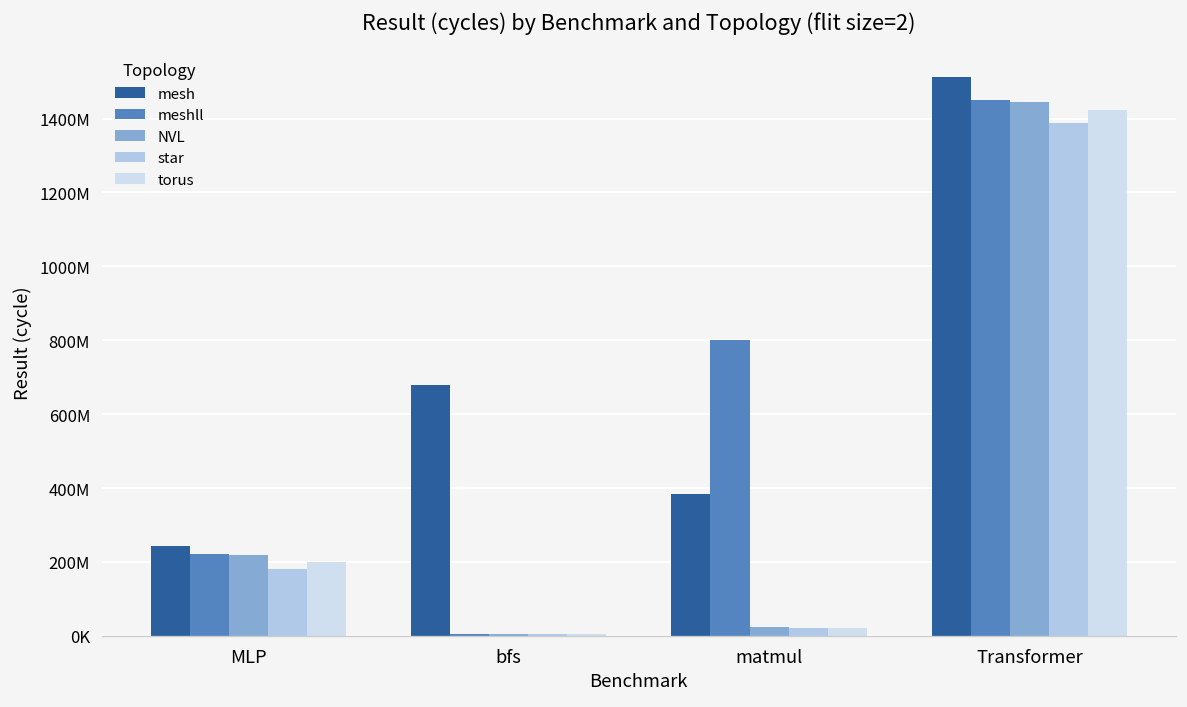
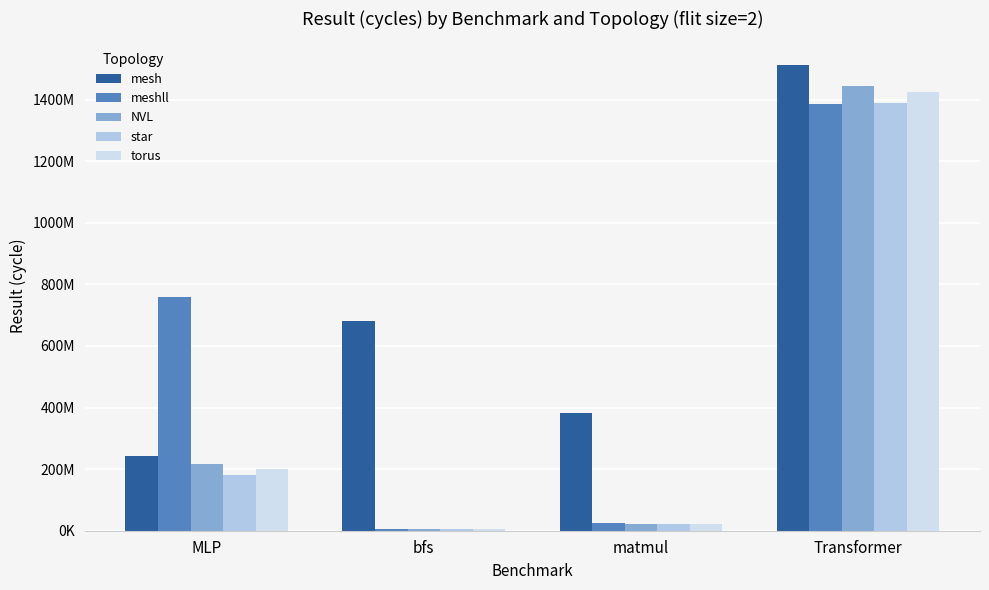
meshll, MLP: 220000000 -> 760000000
meshll, matmul: 800000000 -> 20000000
meshll, Transformer: 1450000000 -> 1380000000
